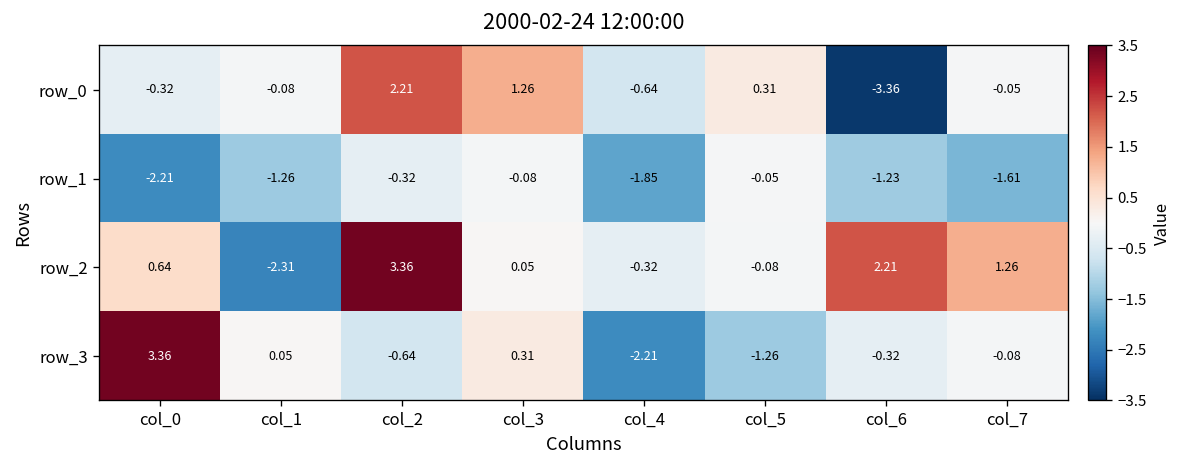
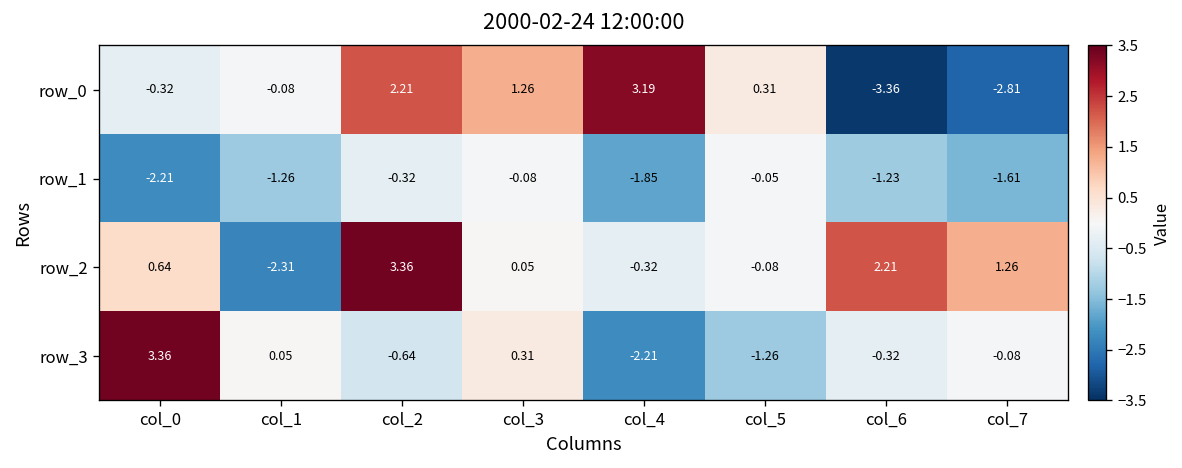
row_0, col_4: -0.64 -> 3.19
row_0, col_7: -0.05 -> -2.81
